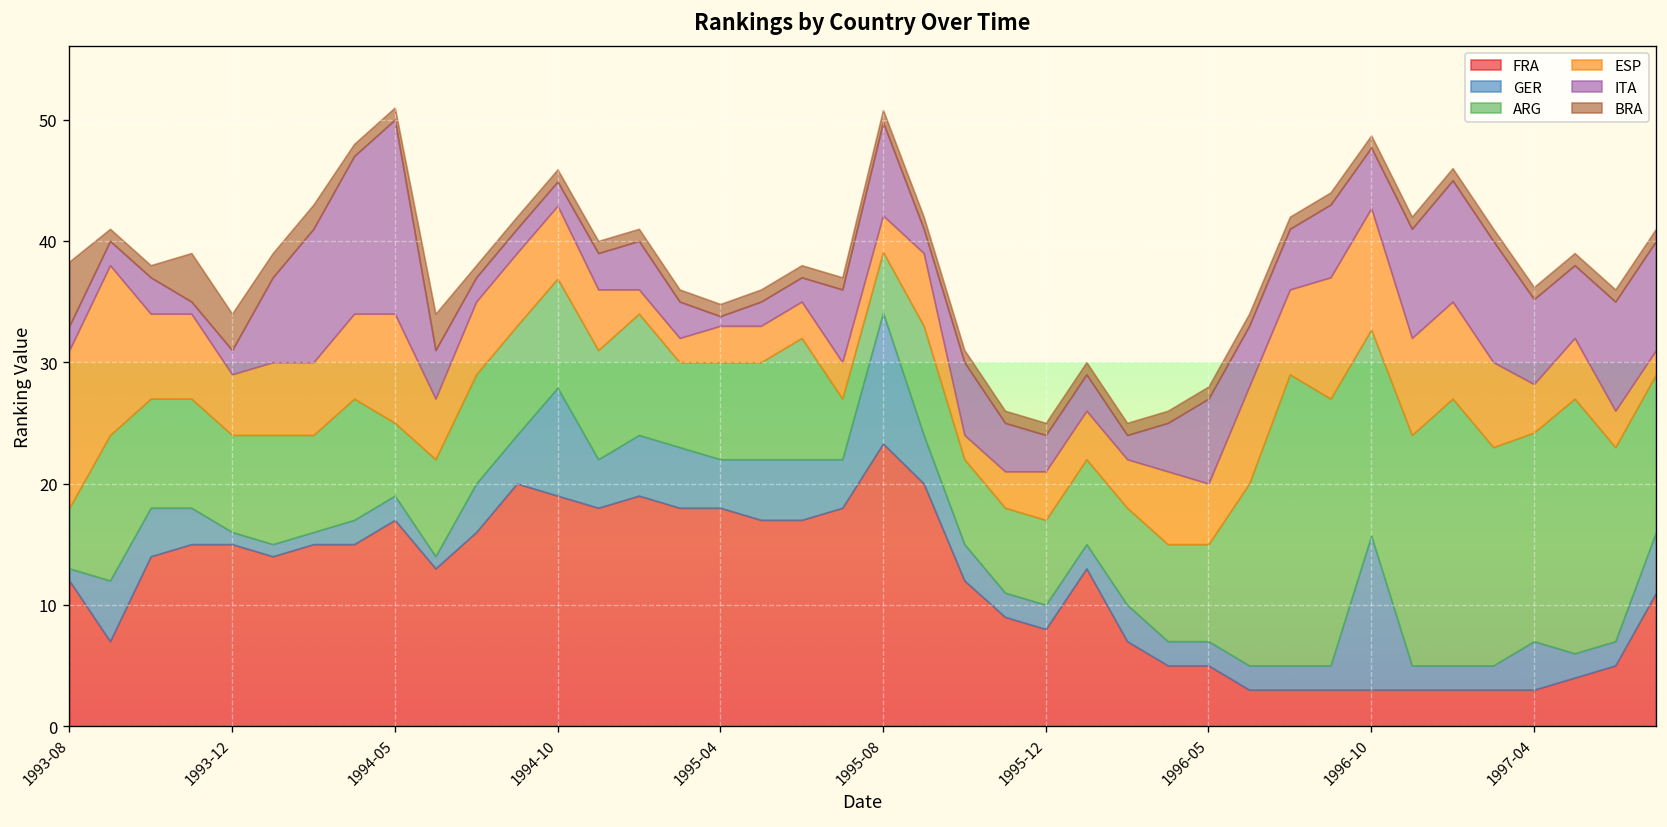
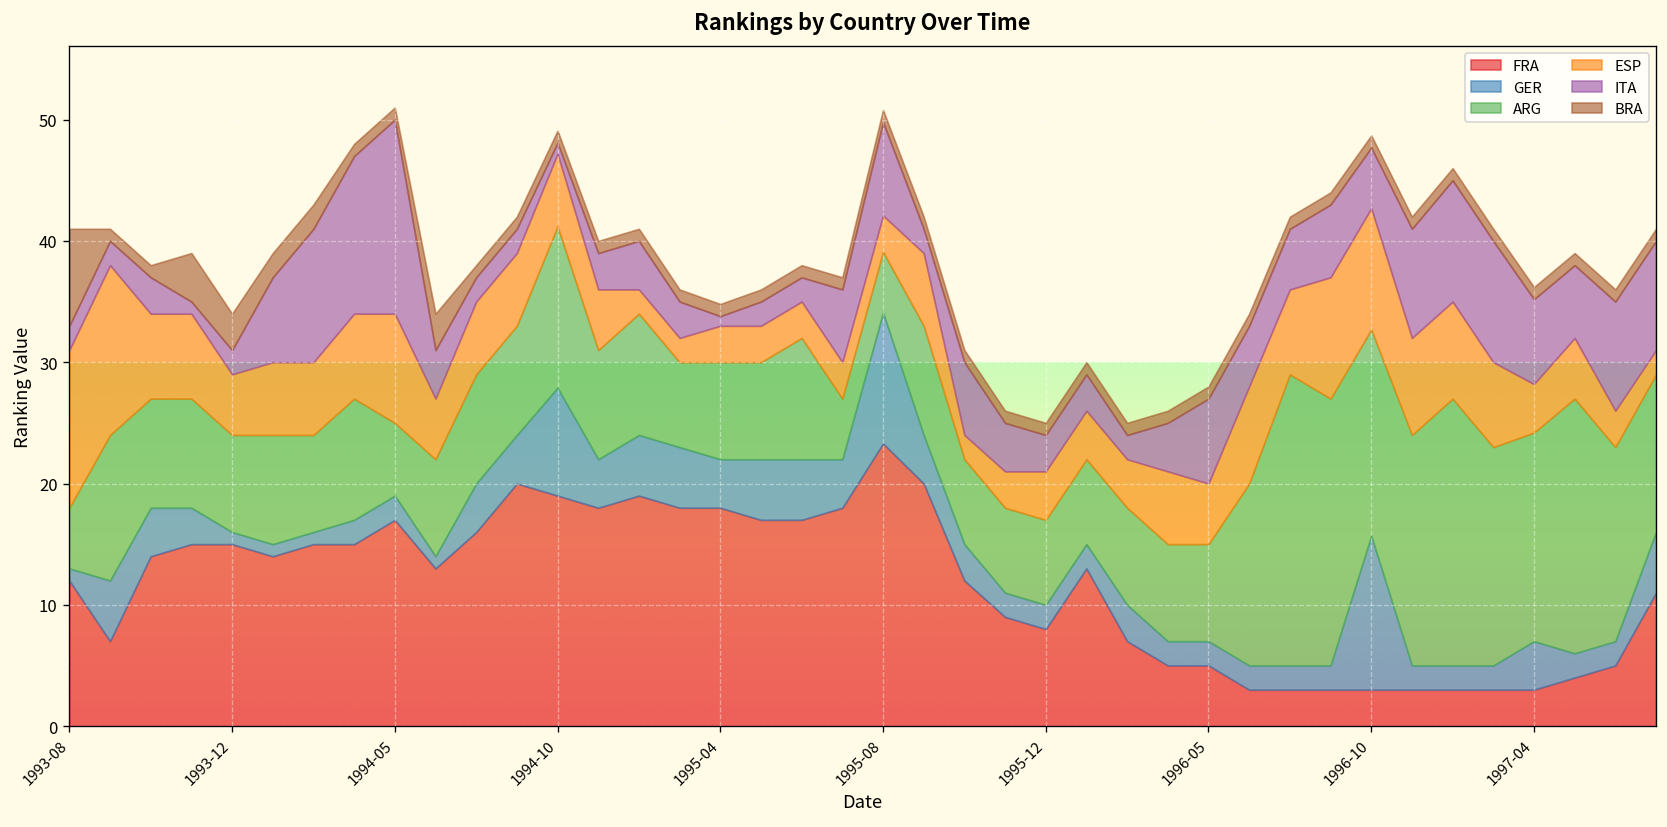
BRA, 1993-08: 5.3 -> 8.0
ARG, 1994-10: 9.0 -> 13.3
ITA, 1994-10: 2.0 -> 0.9
